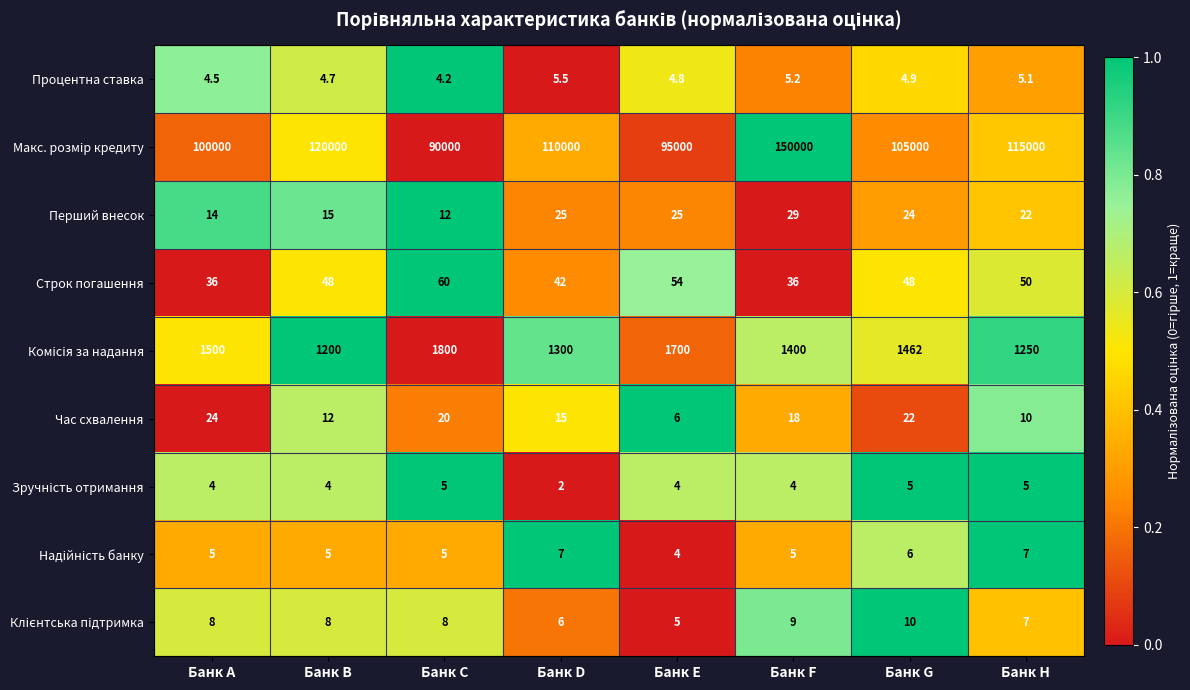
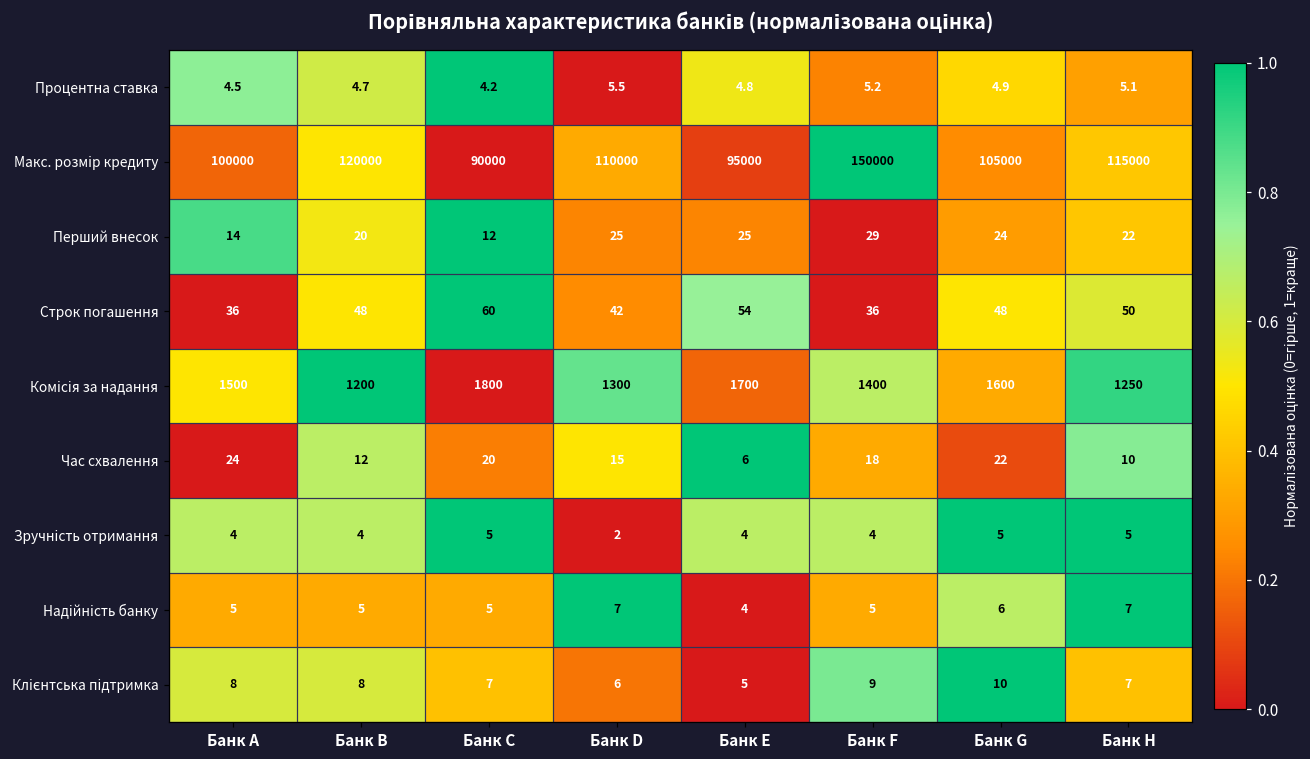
Перший внесок, Банк B: 15 -> 20
Комісія за надання, Банк G: 1462 -> 1600
Клієнтська підтримка, Банк C: 8 -> 7
